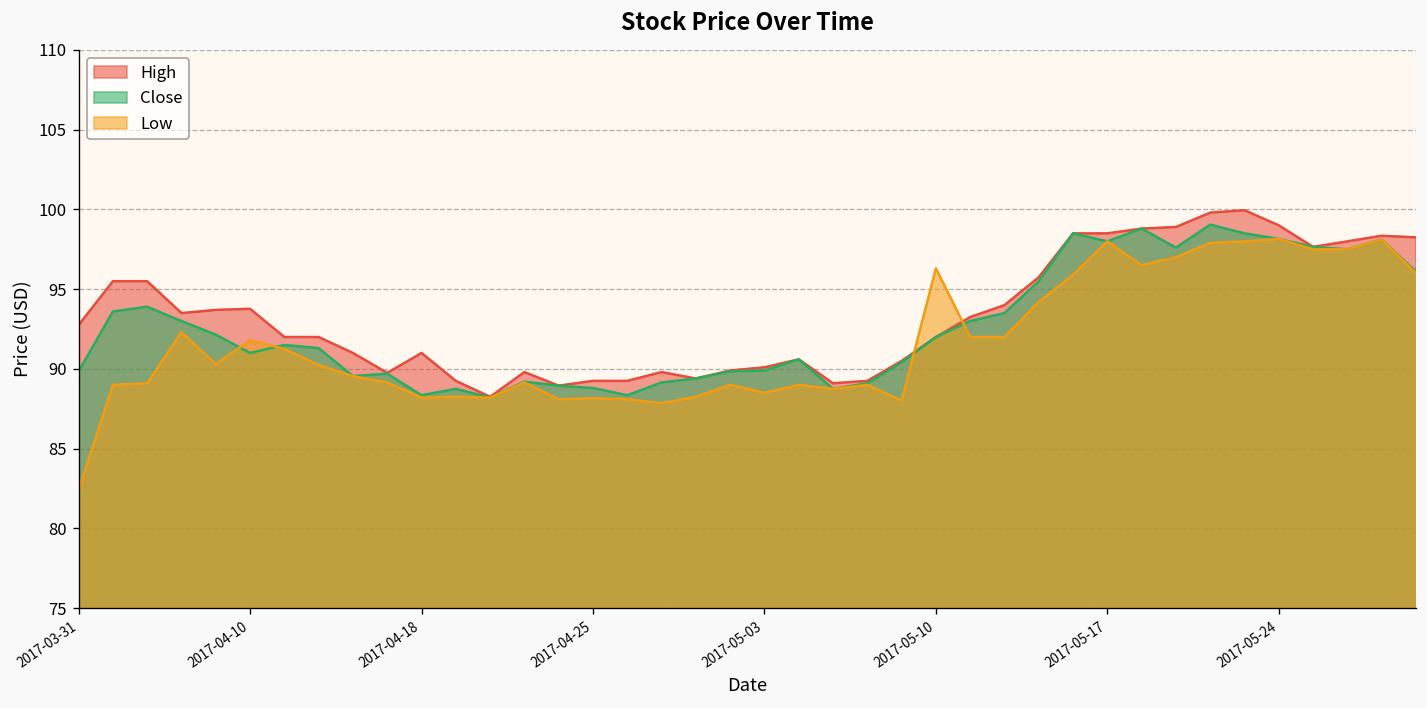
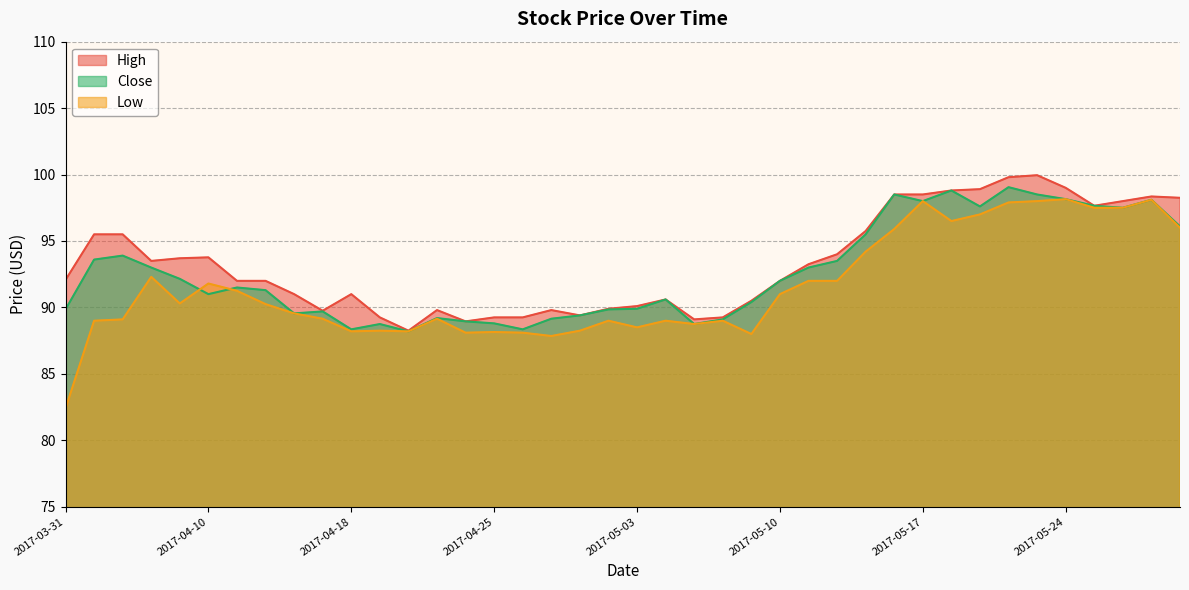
High, 2017-03-31: 92.8 -> 92.1
Low, 2017-05-10: 96.3 -> 91.0
